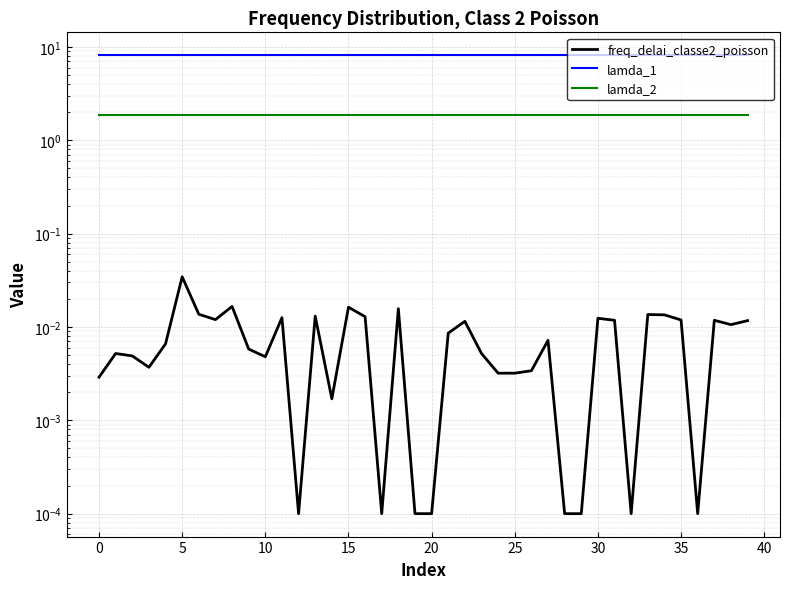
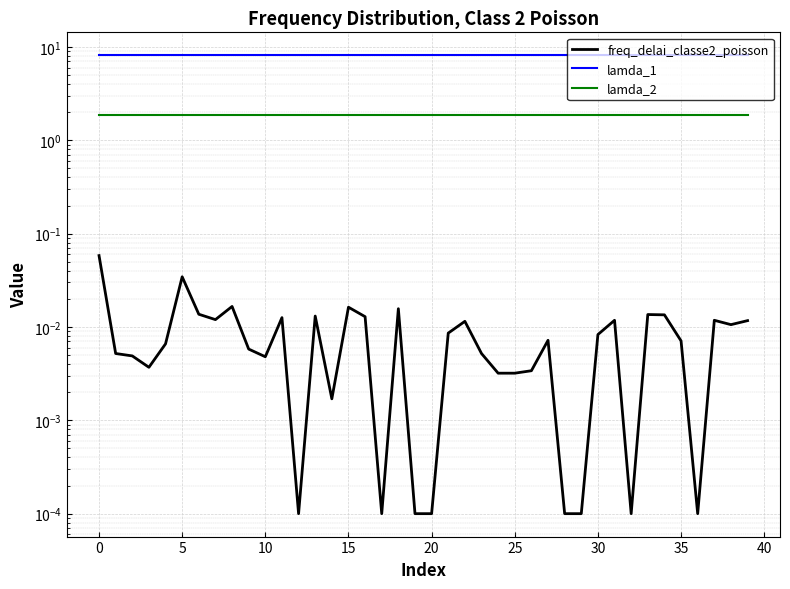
freq_delai_classe2_poisson, 0: 0.0029 -> 0.06
freq_delai_classe2_poisson, 30: 0.012 -> 0.008
freq_delai_classe2_poisson, 35: 0.012 -> 0.007
